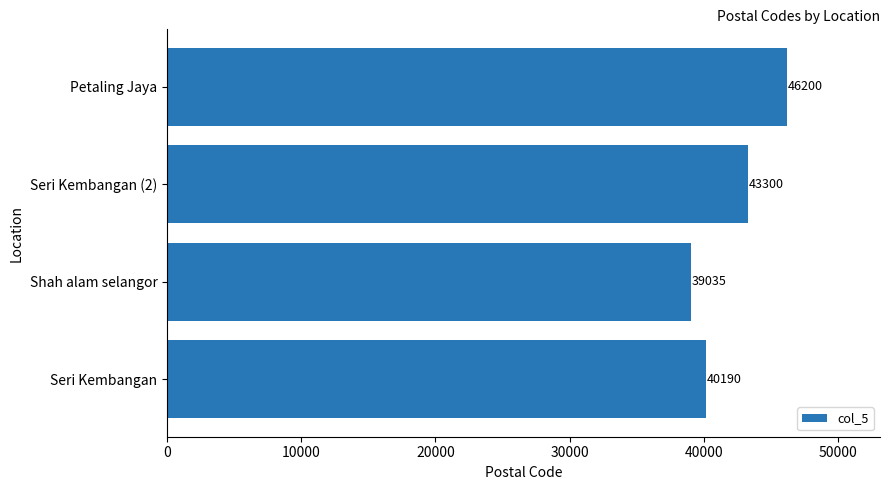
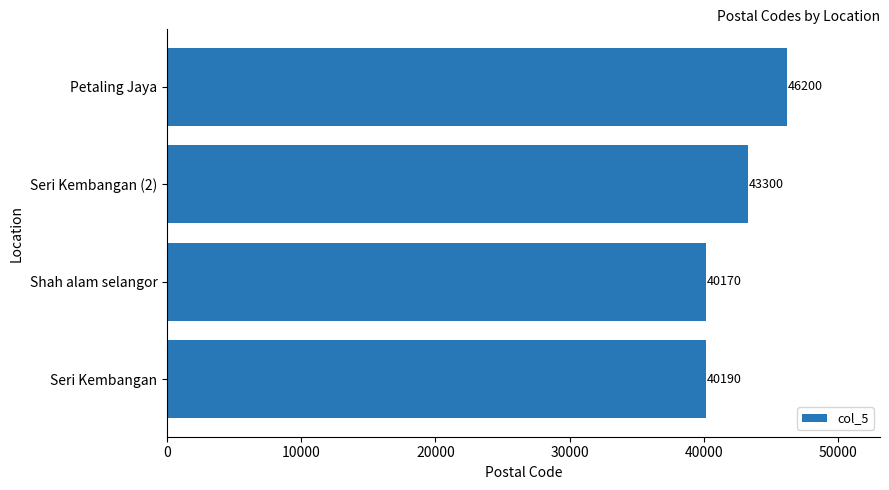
Shah alam selangor: 39035 -> 40170
